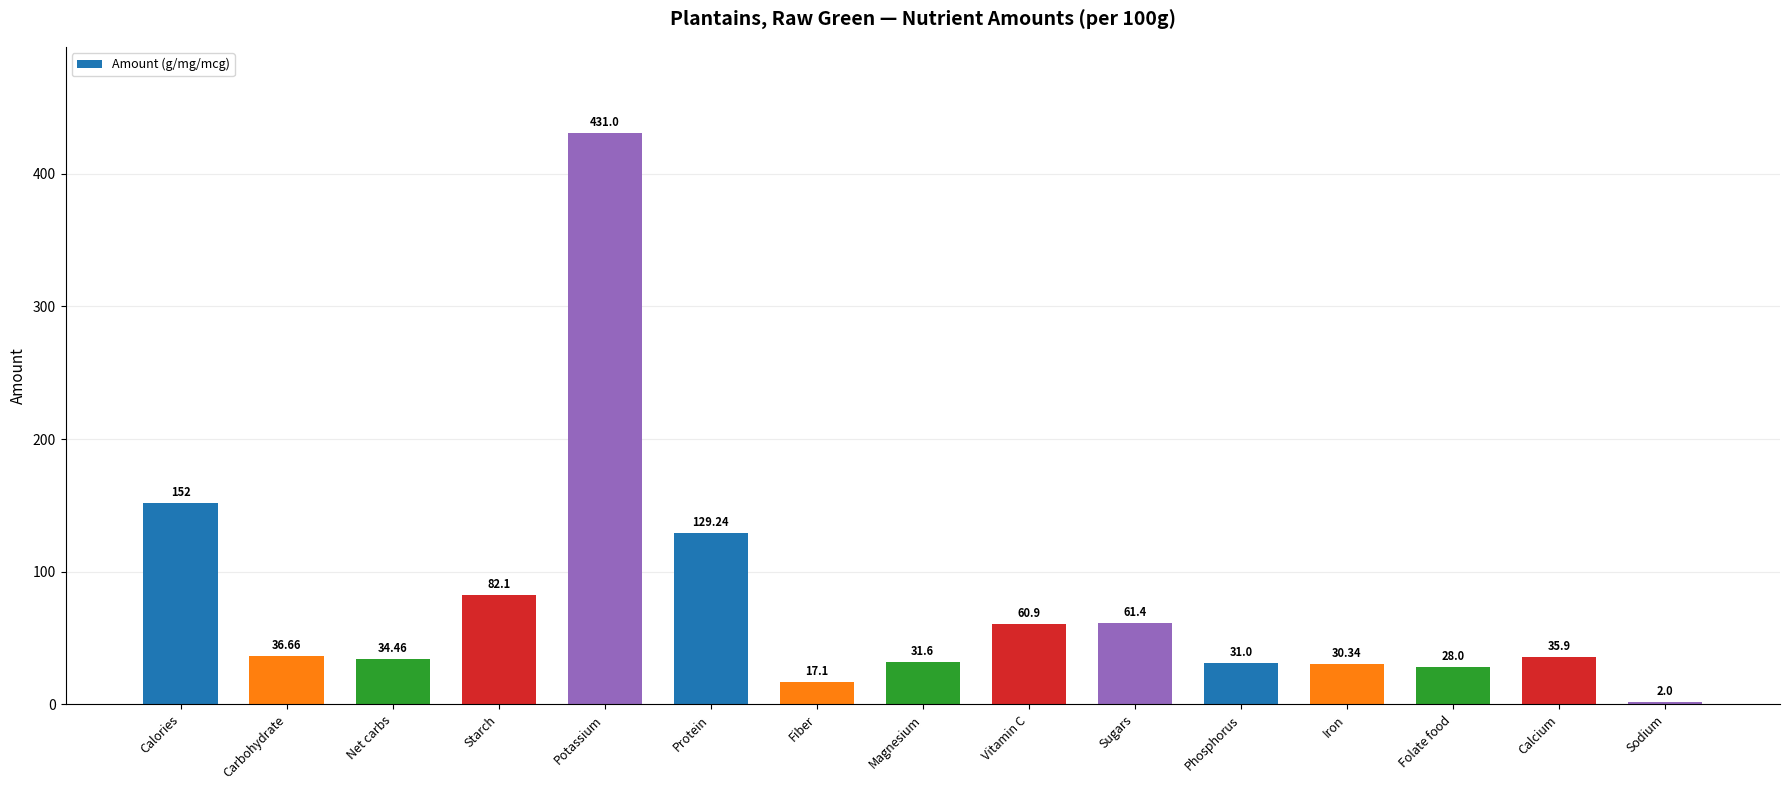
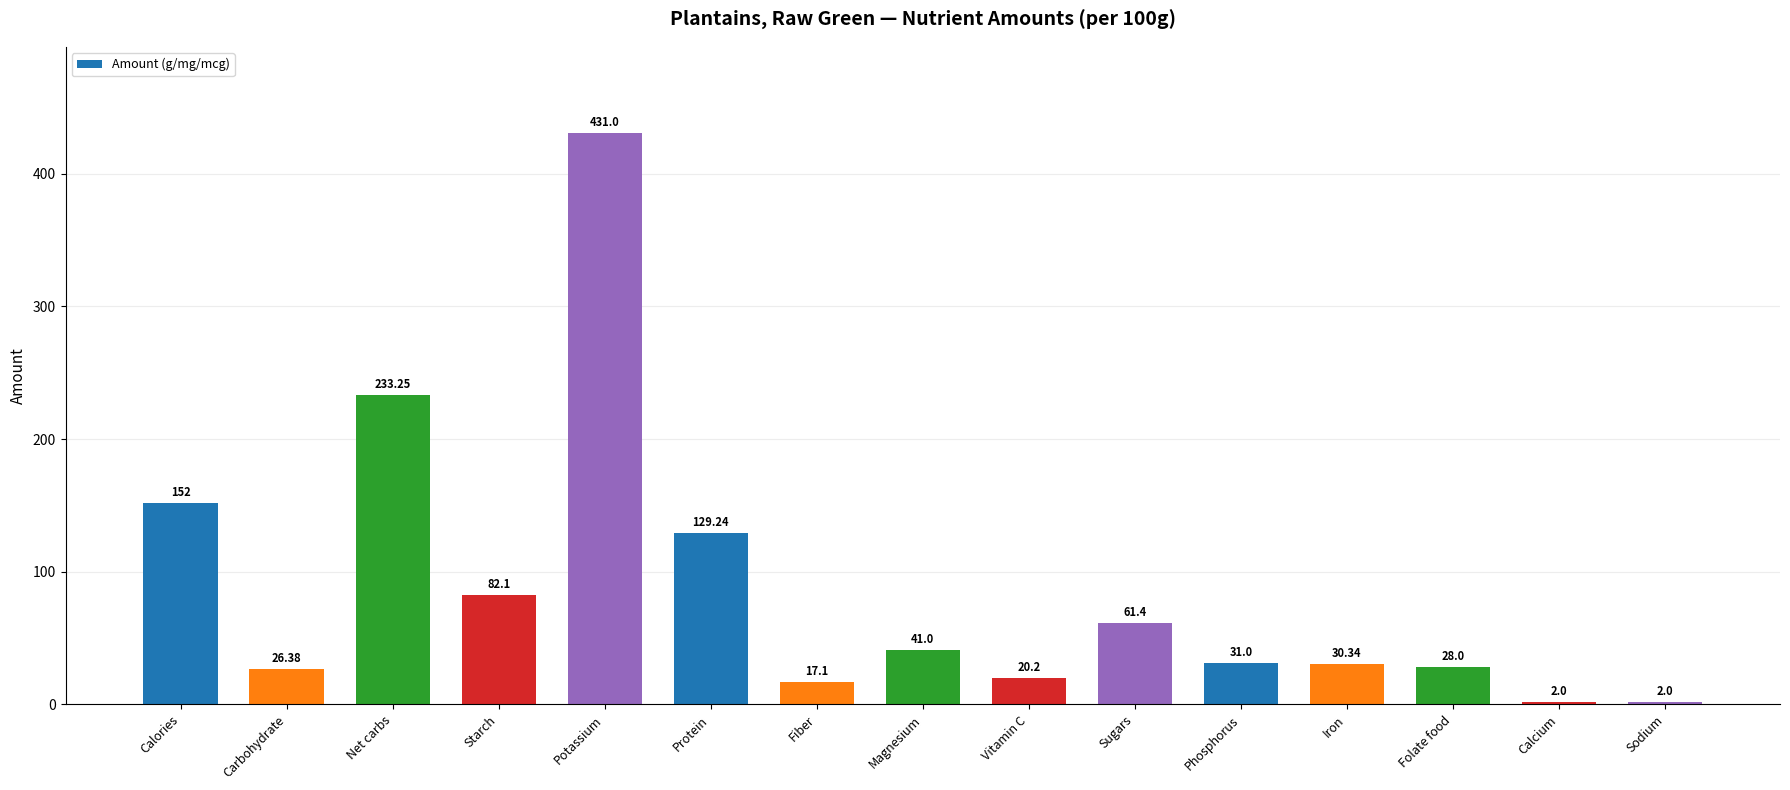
Carbohydrate: 36.66 -> 26.38
Net carbs: 34.46 -> 233.25
Magnesium: 31.6 -> 41.0
Vitamin C: 60.9 -> 20.2
Calcium: 35.9 -> 2.0
